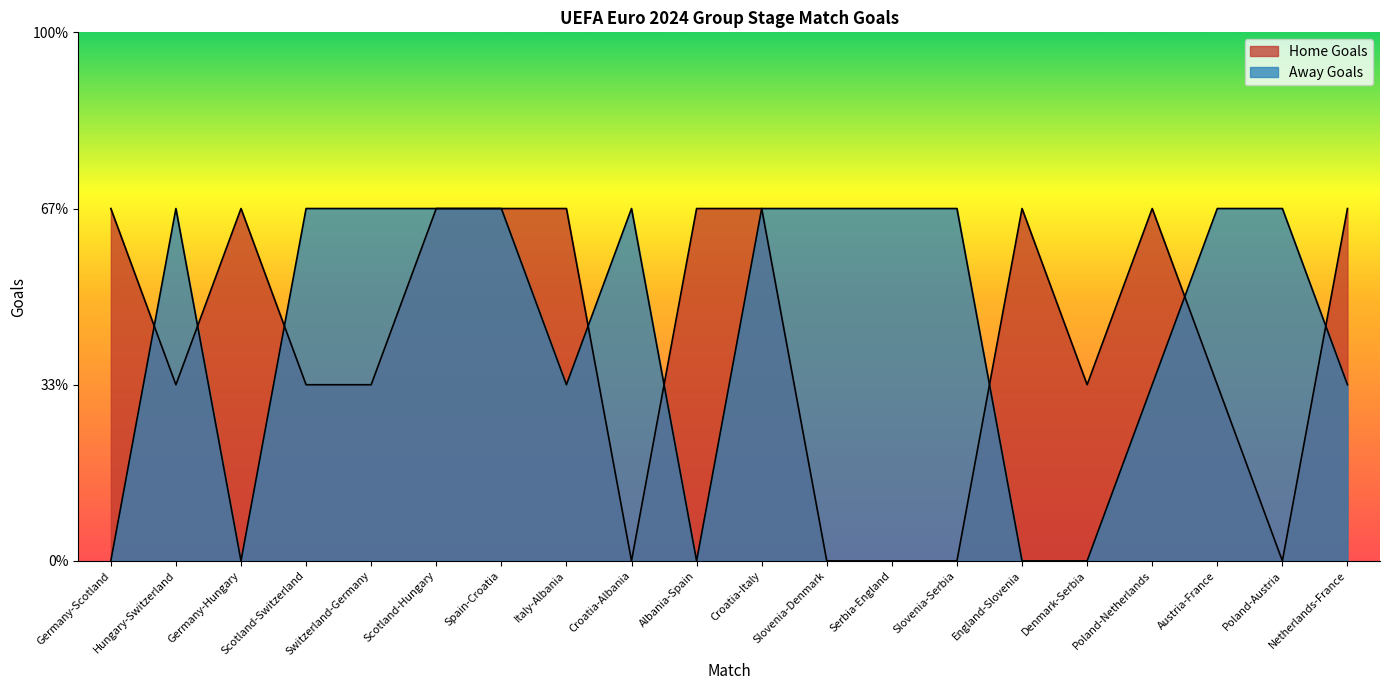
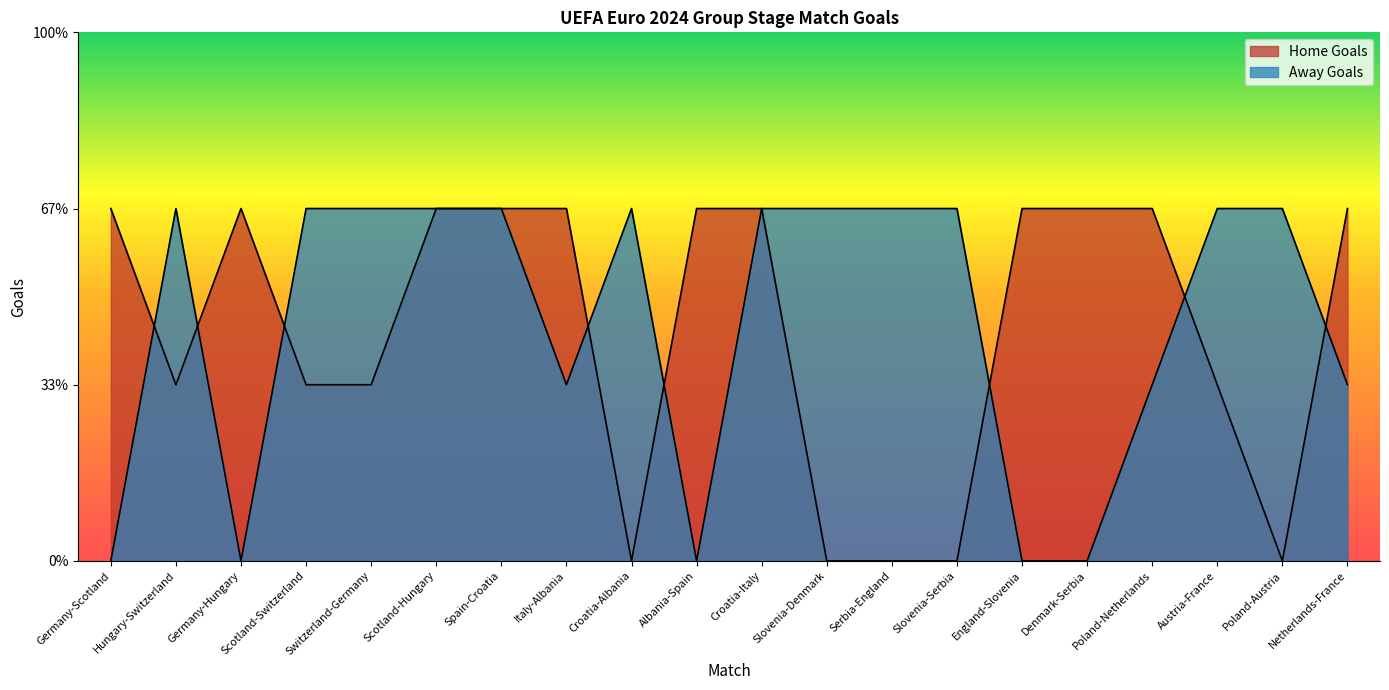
Home Goals, Denmark-Serbia: 33% -> 67%
